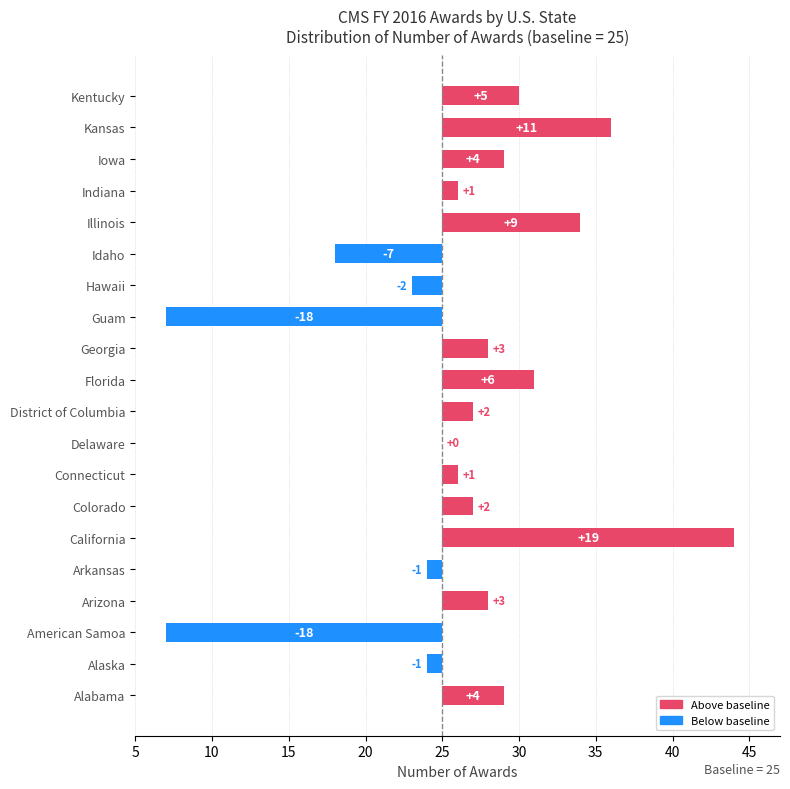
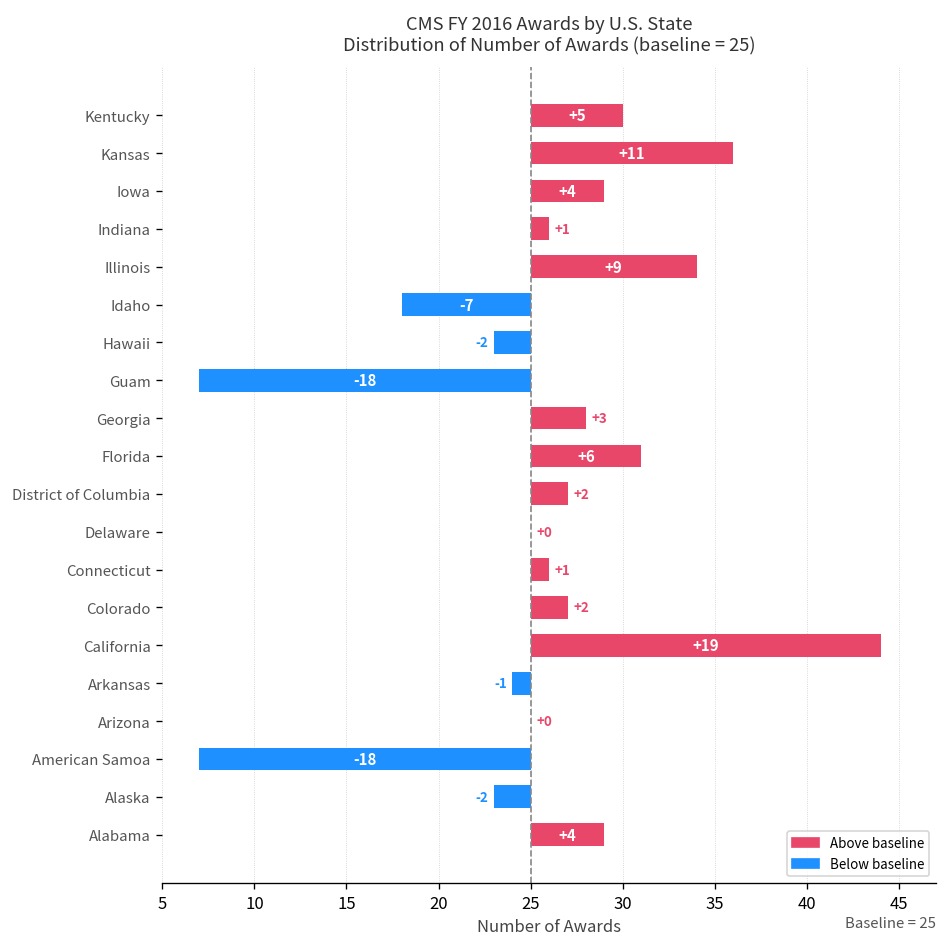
Arizona: +3 -> +0
Alaska: -1 -> -2
